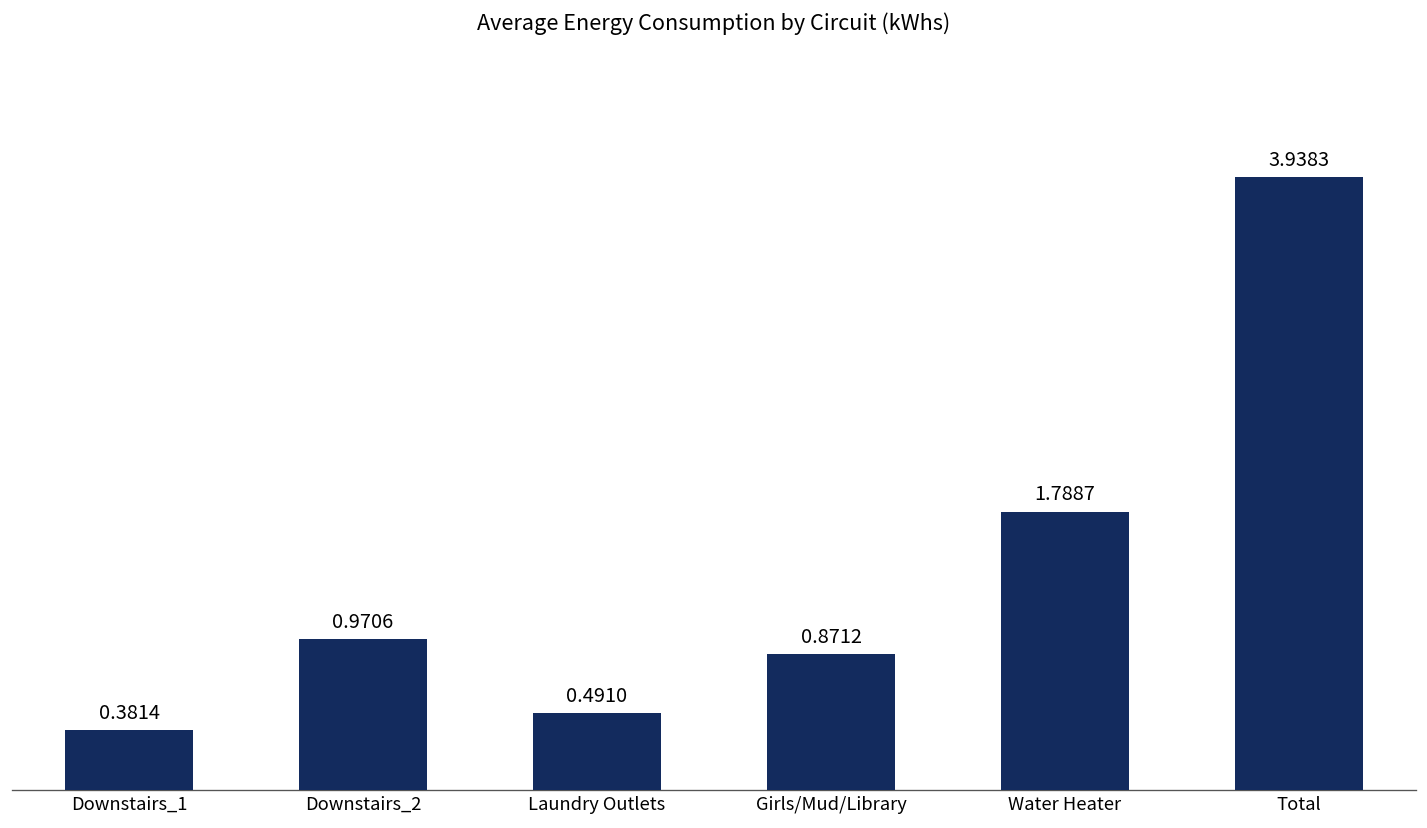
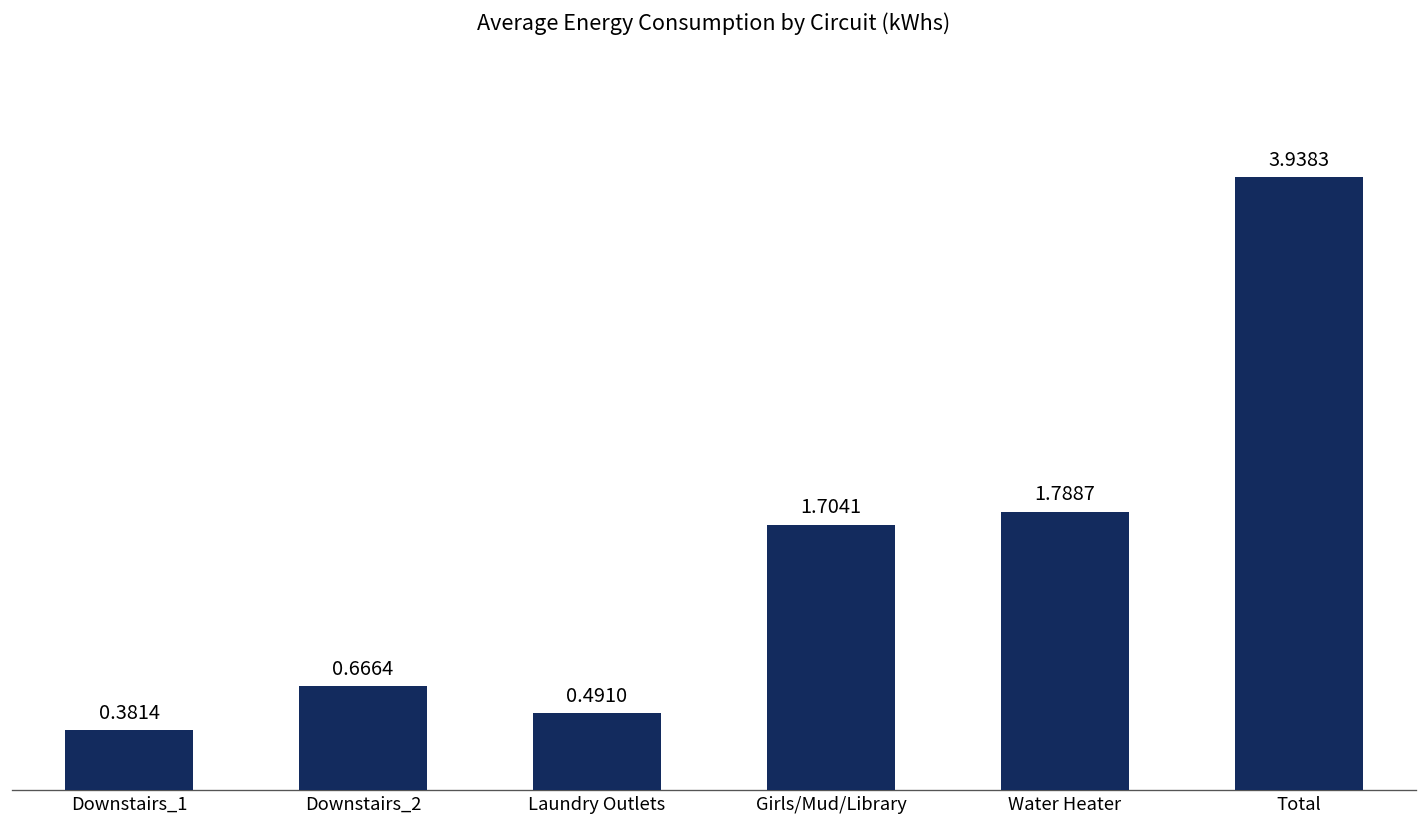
Downstairs_2: 0.9706 -> 0.6664
Girls/Mud/Library: 0.8712 -> 1.7041
